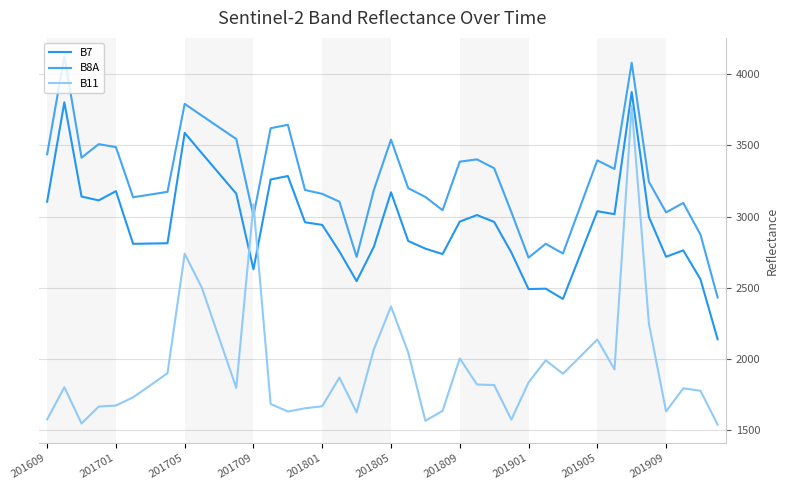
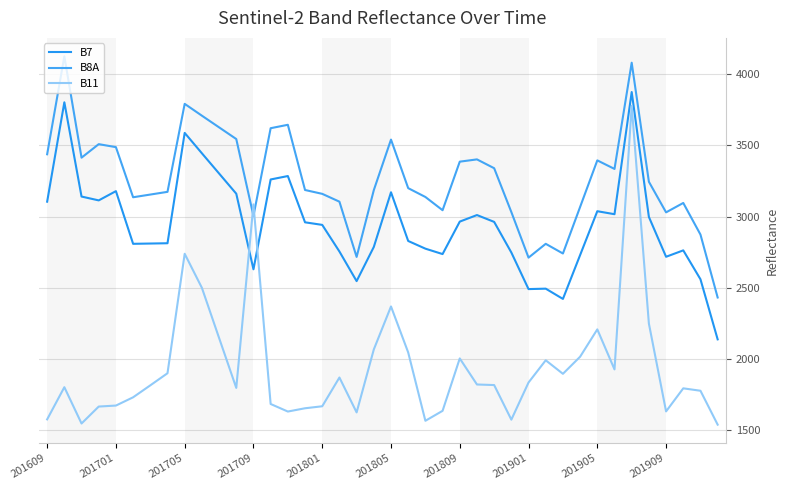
B11, 201905: 2140 -> 2210
